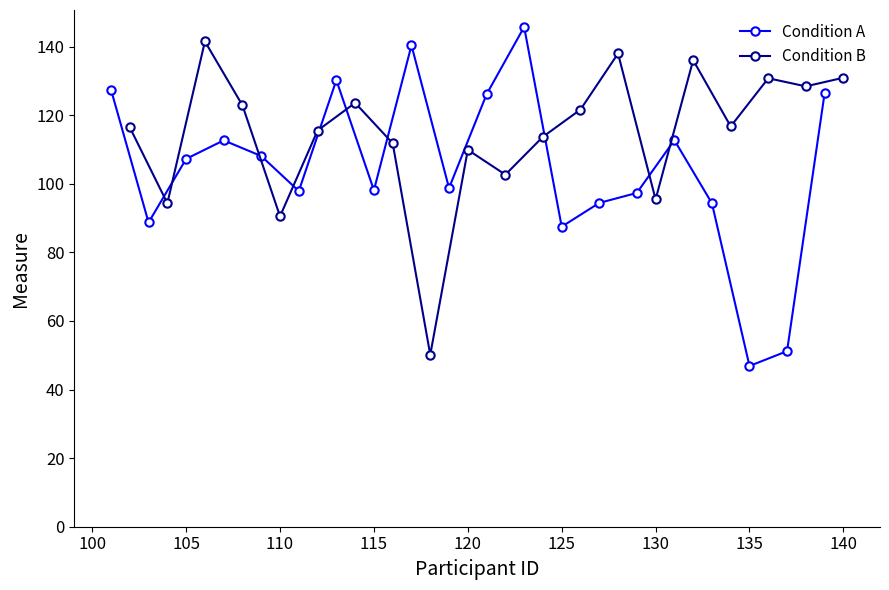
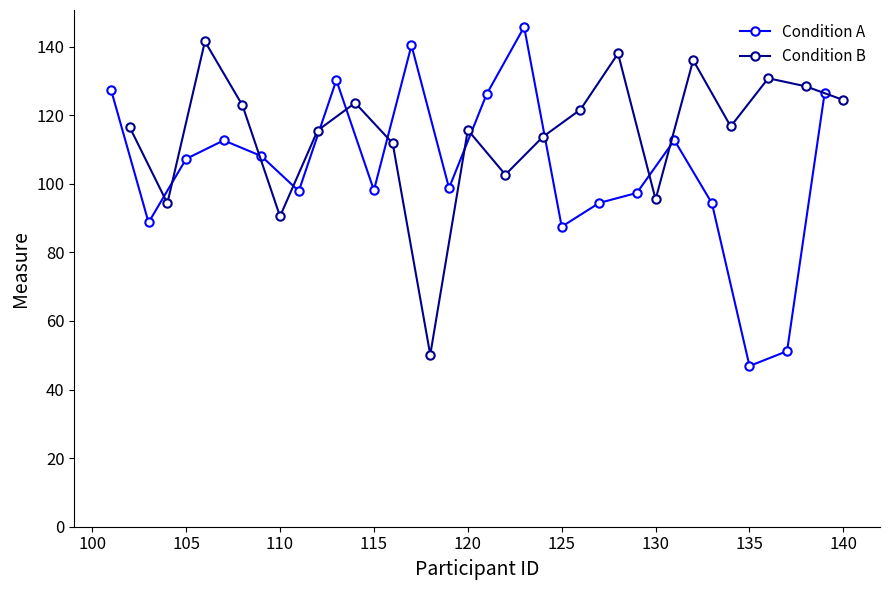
Condition B, 120: 110 -> 116
Condition B, 140: 131 -> 124
